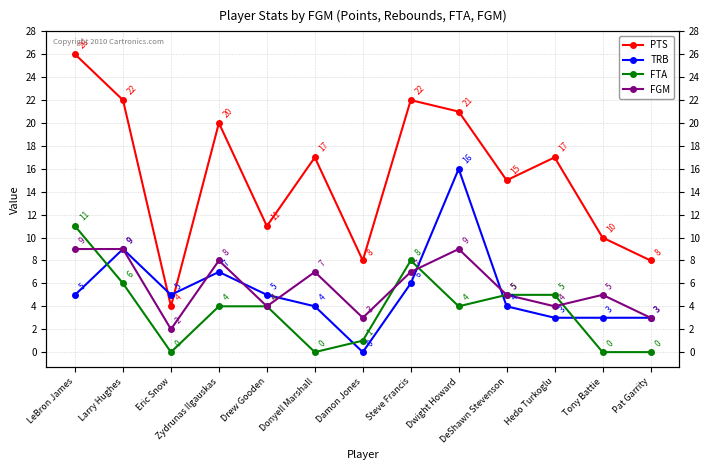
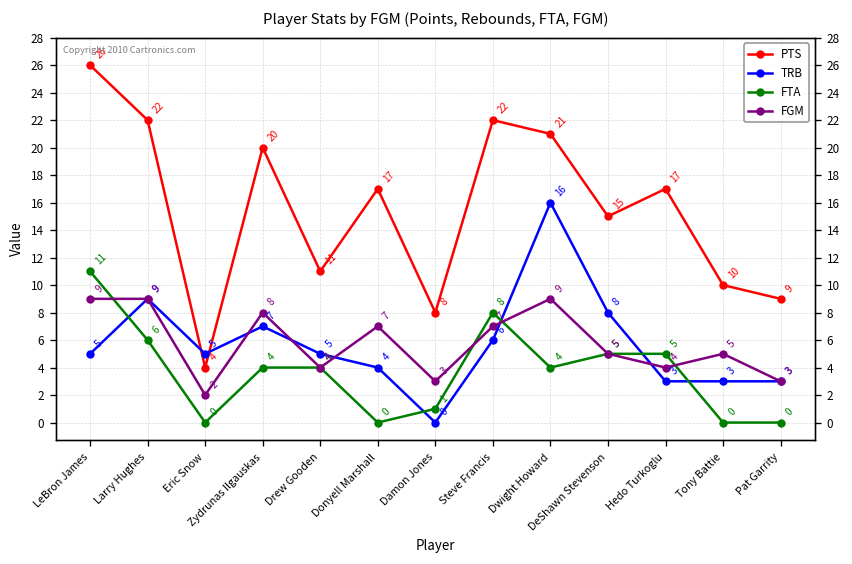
TRB, DeShawn Stevenson: 4 -> 8
PTS, Pat Garrity: 8 -> 9
